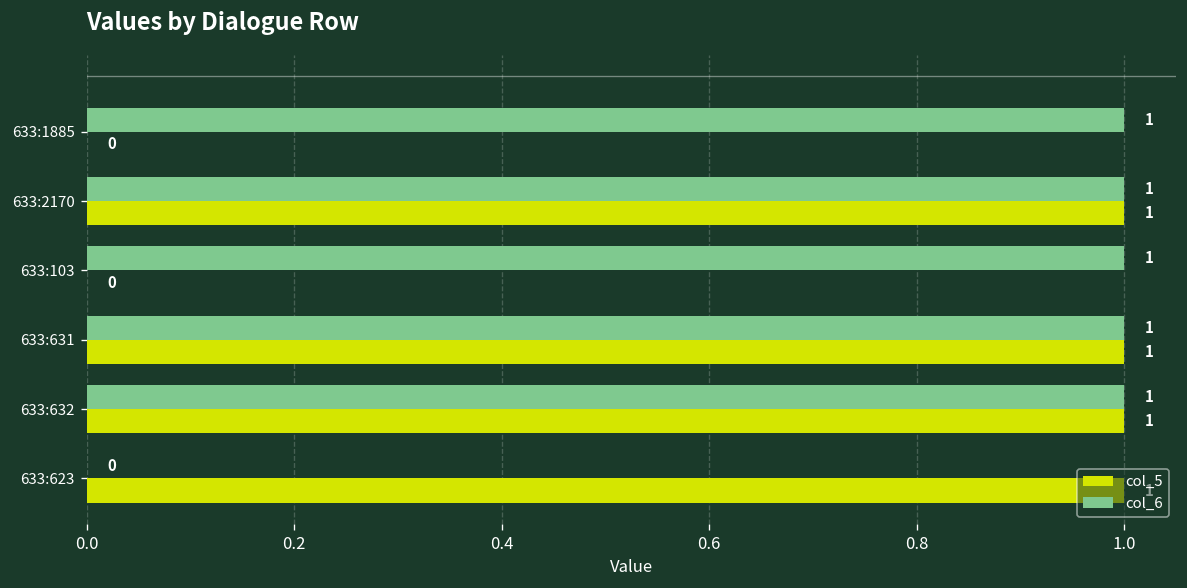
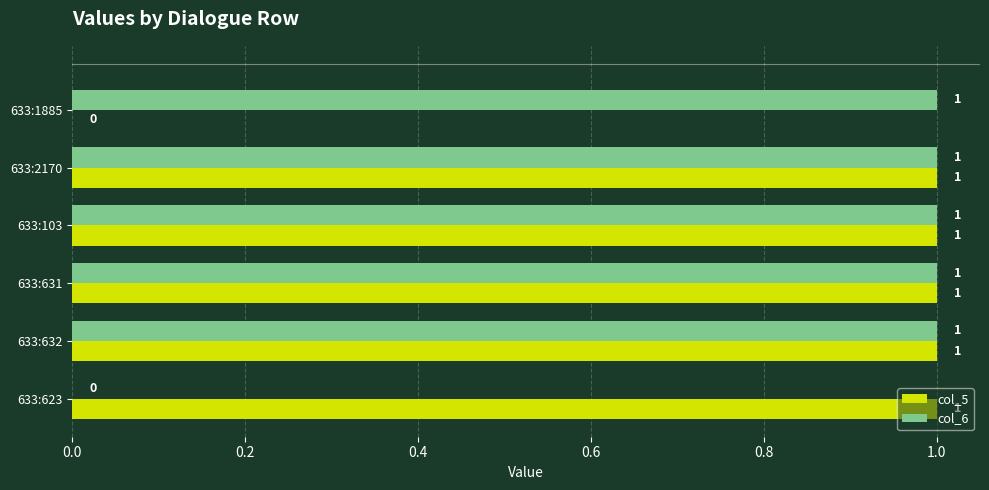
col_5, 633:103: 0 -> 1
